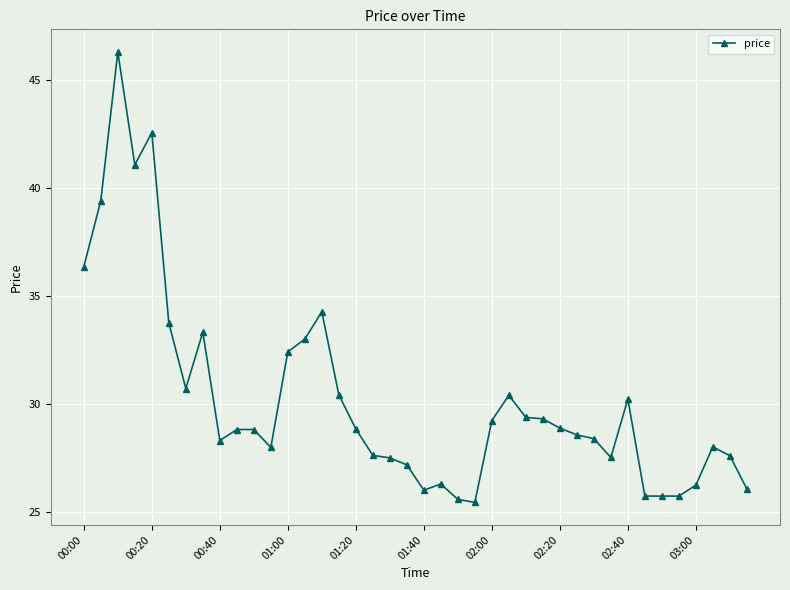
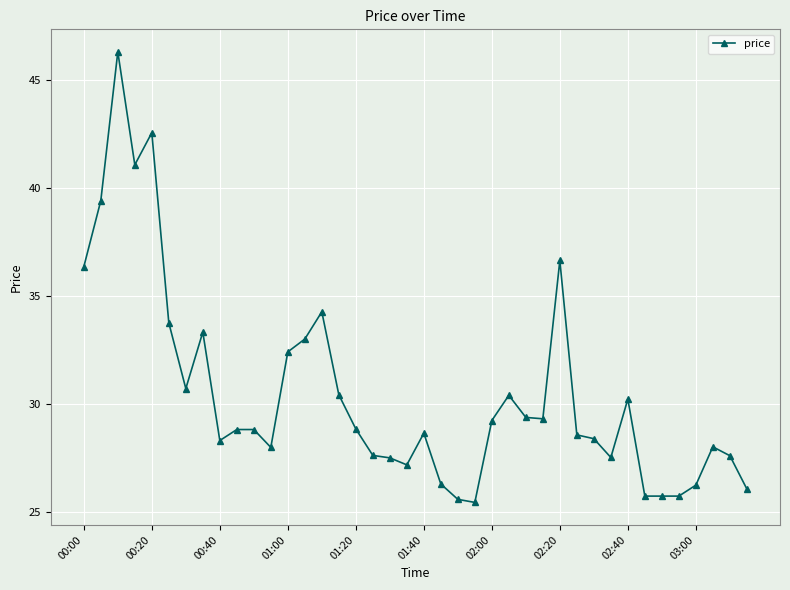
01:40: 26.0 -> 28.6
02:20: 28.9 -> 36.6
